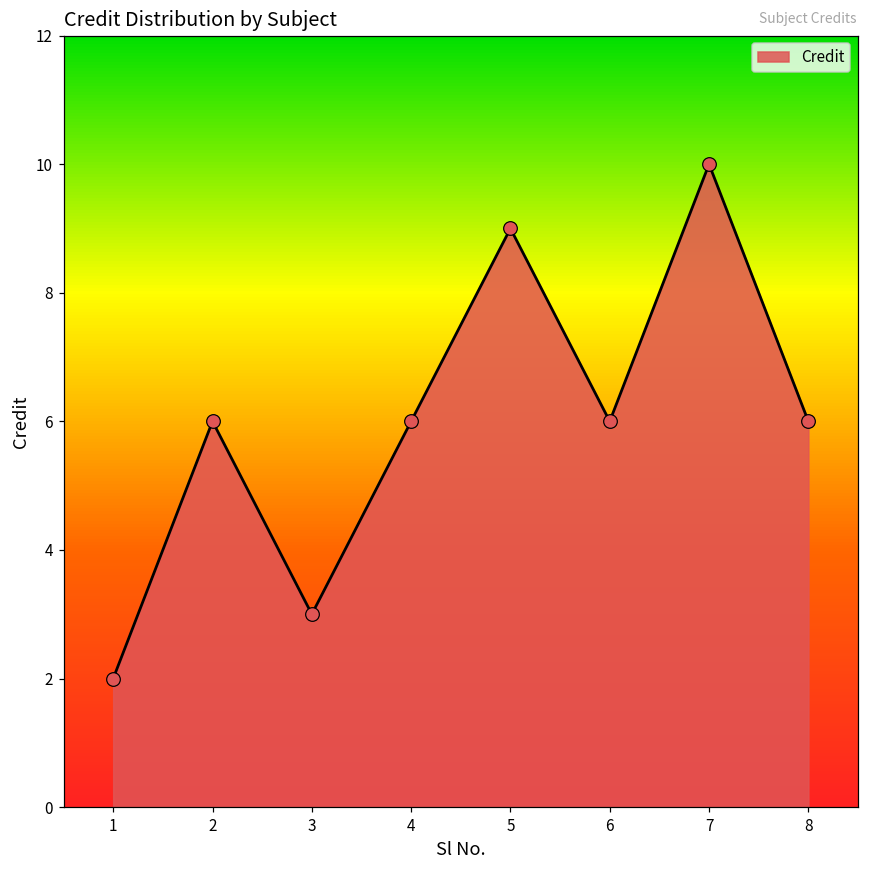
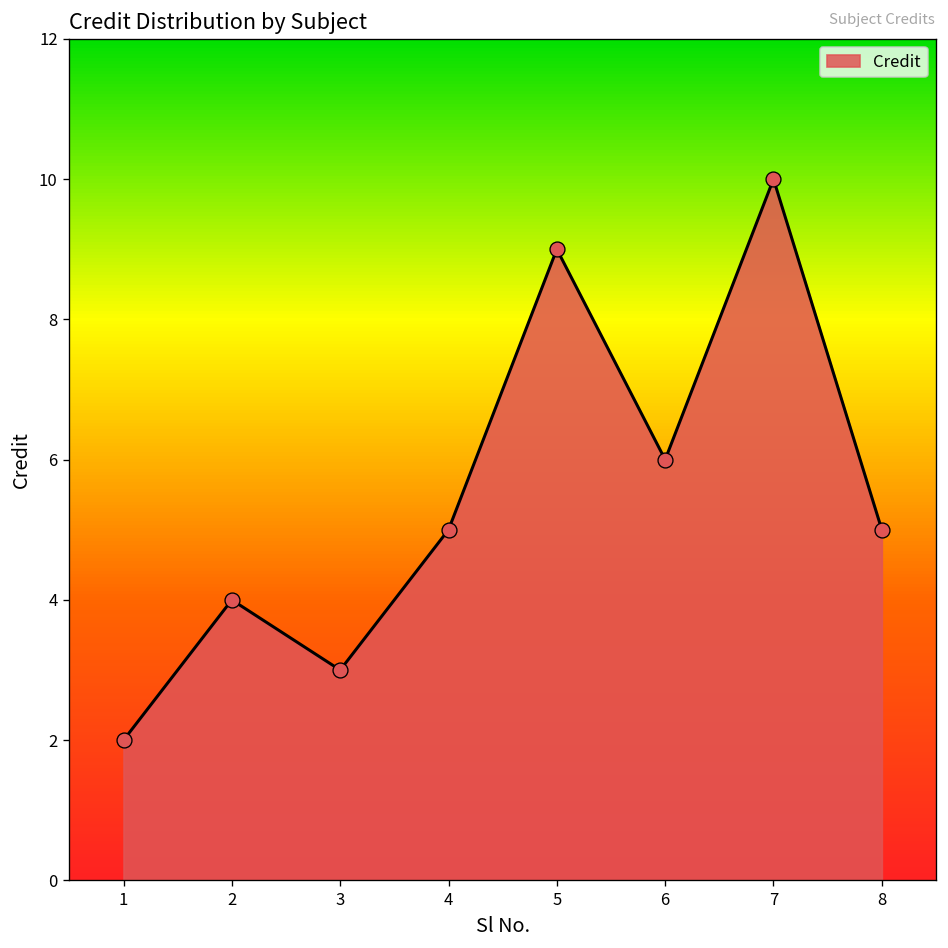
2: 6 -> 4
4: 6 -> 5
8: 6 -> 5
